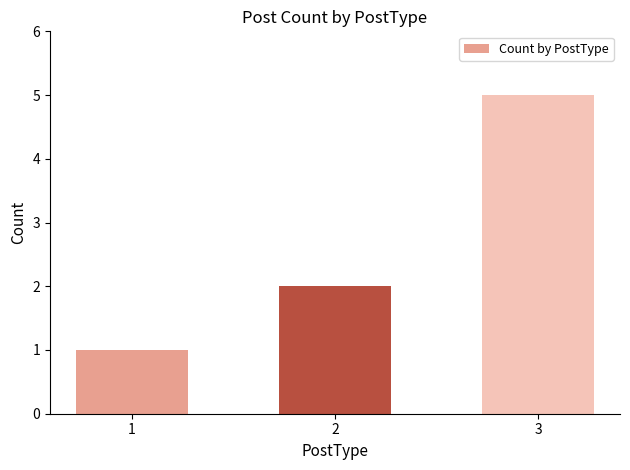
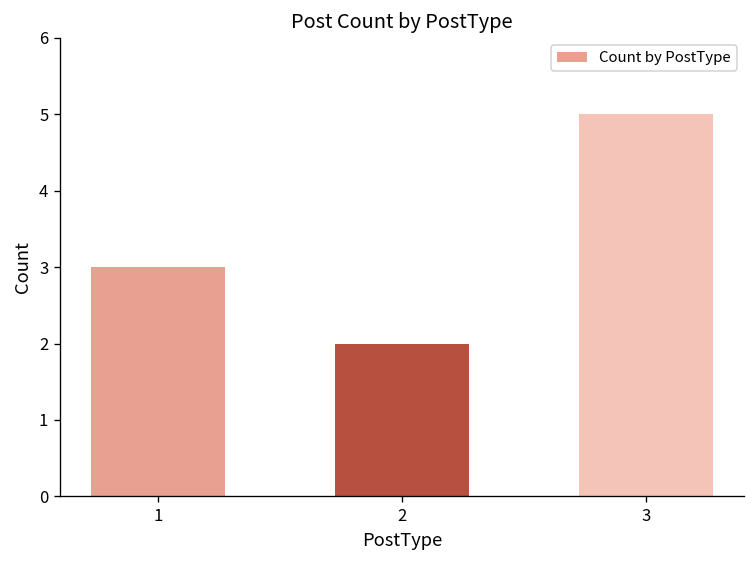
1: 1 -> 3
